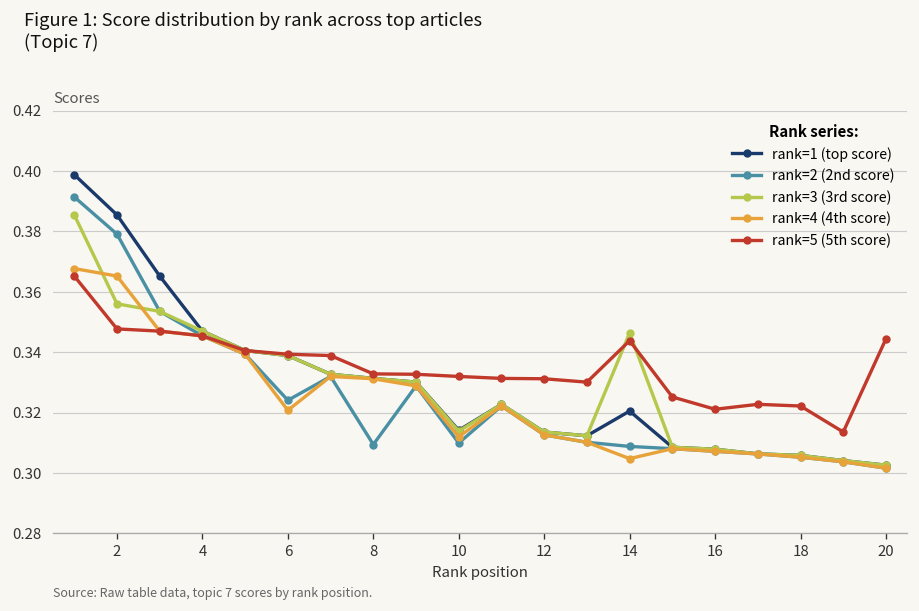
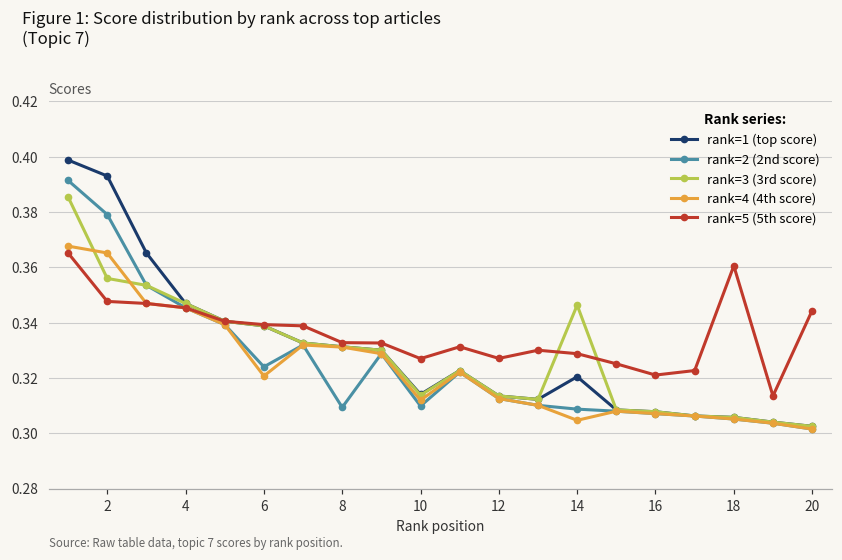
rank=1 (top score), 2: 0.385 -> 0.393
rank=5 (5th score), 10: 0.332 -> 0.327
rank=5 (5th score), 12: 0.331 -> 0.327
rank=5 (5th score), 14: 0.344 -> 0.329
rank=5 (5th score), 18: 0.322 -> 0.361
